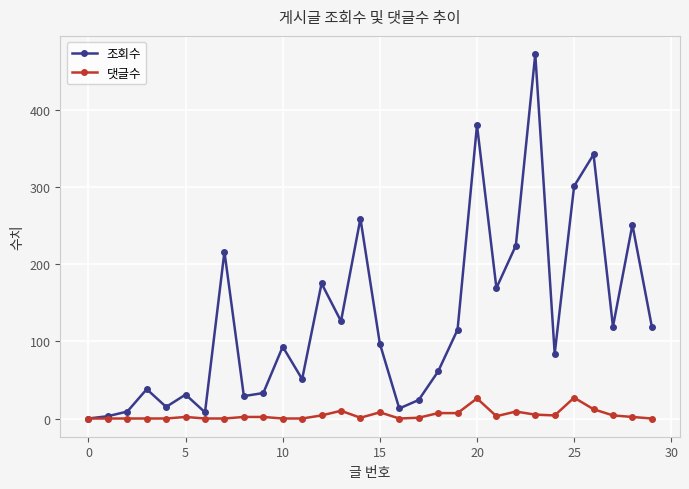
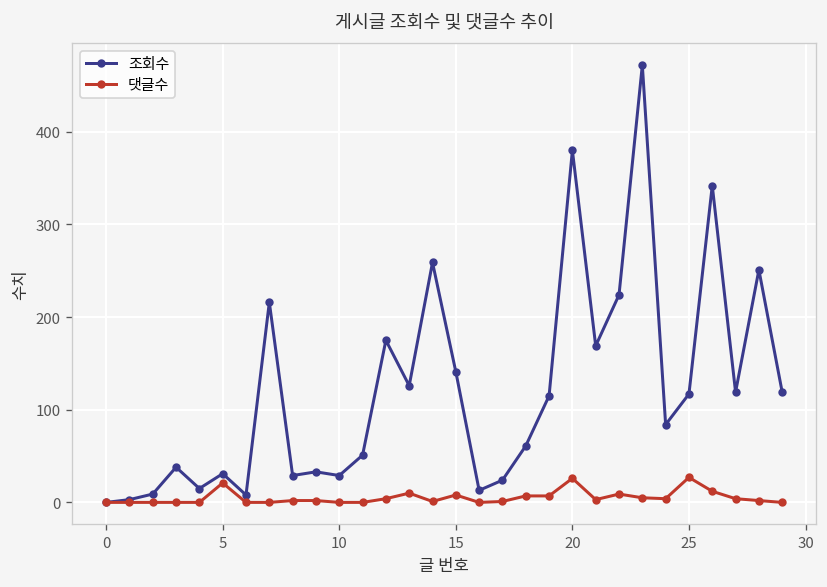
댓글수, 5: 0 -> 20
조회수, 10: 90 -> 30
조회수, 15: 100 -> 140
조회수, 25: 300 -> 120
